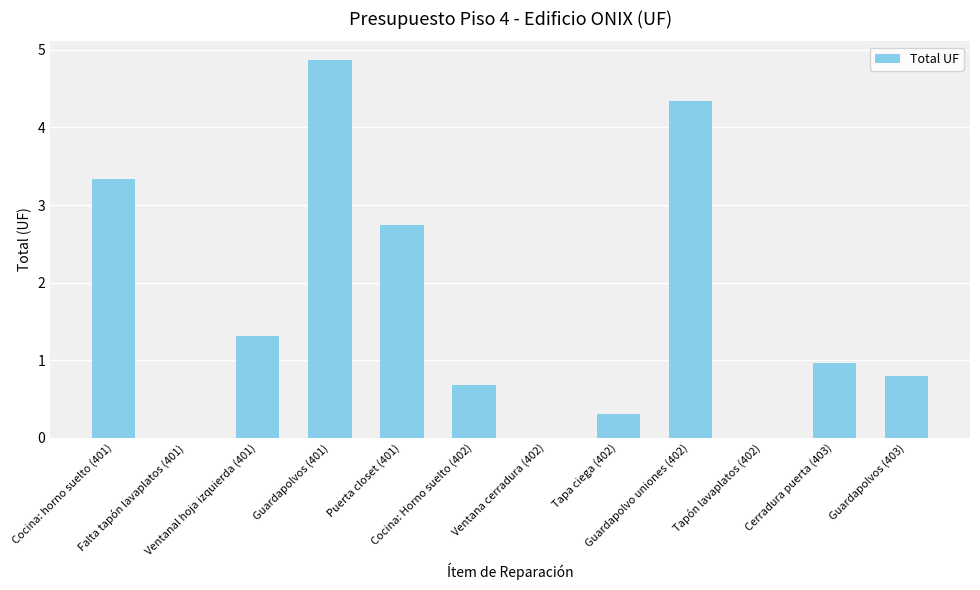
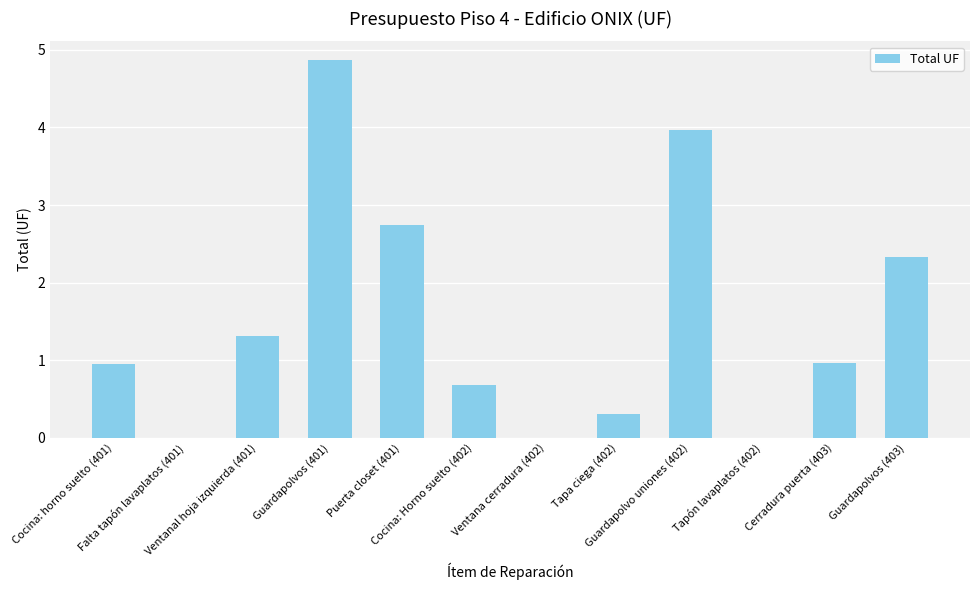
Cocina: horno suelto (401): 3.3 -> 0.9
Guardapolvo uniones (402): 4.3 -> 4.0
Guardapolvos (403): 0.8 -> 2.3
